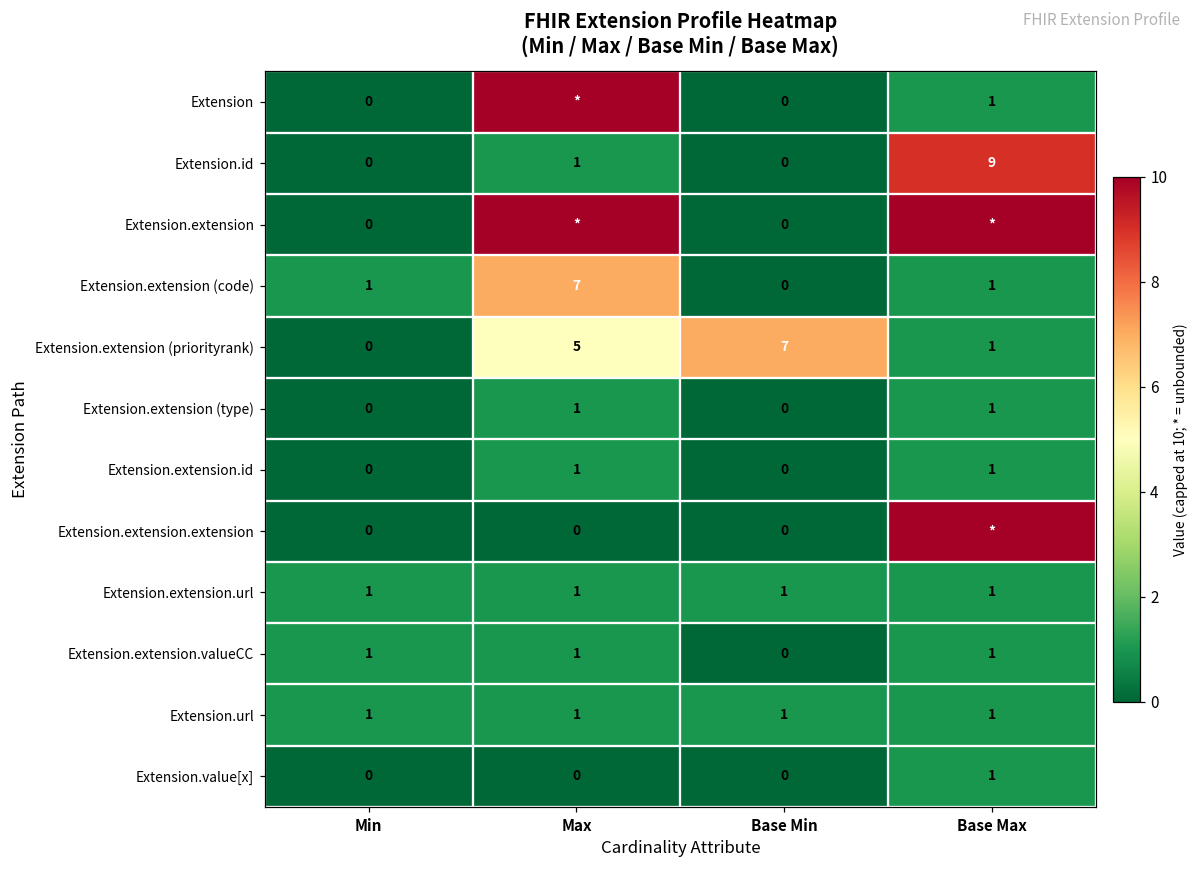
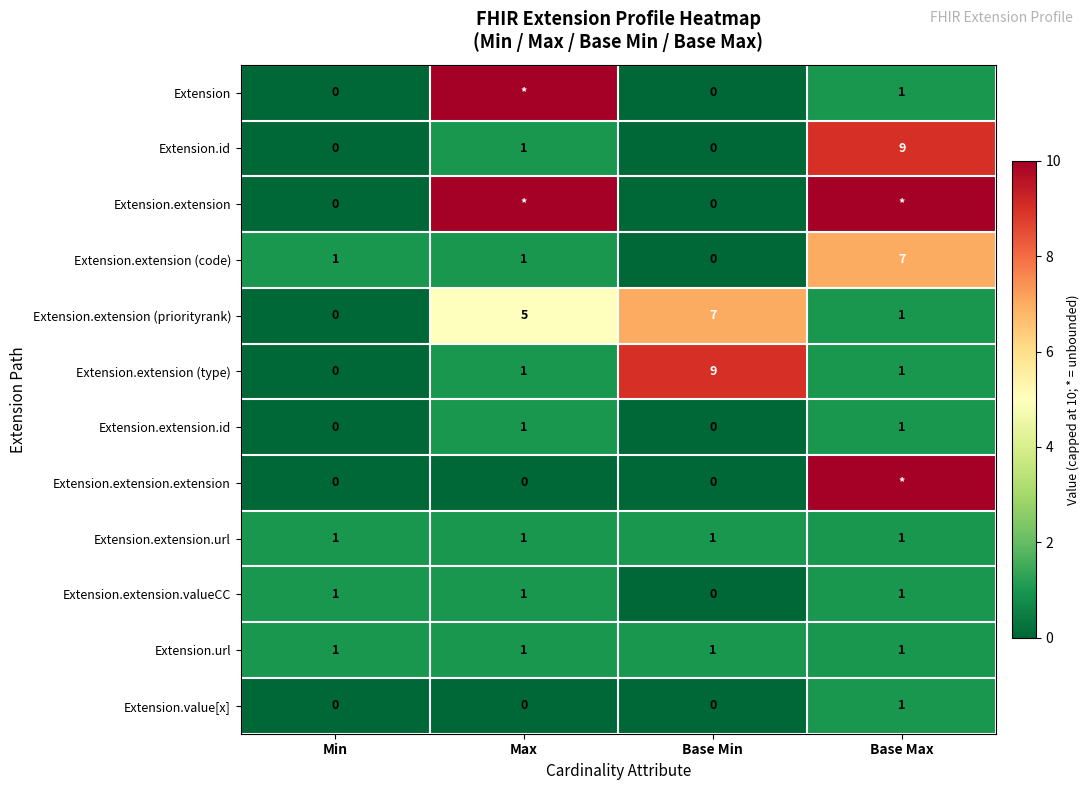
Extension.extension (code), Max: 7 -> 1
Extension.extension (code), Base Max: 1 -> 7
Extension.extension (type), Base Min: 0 -> 9
